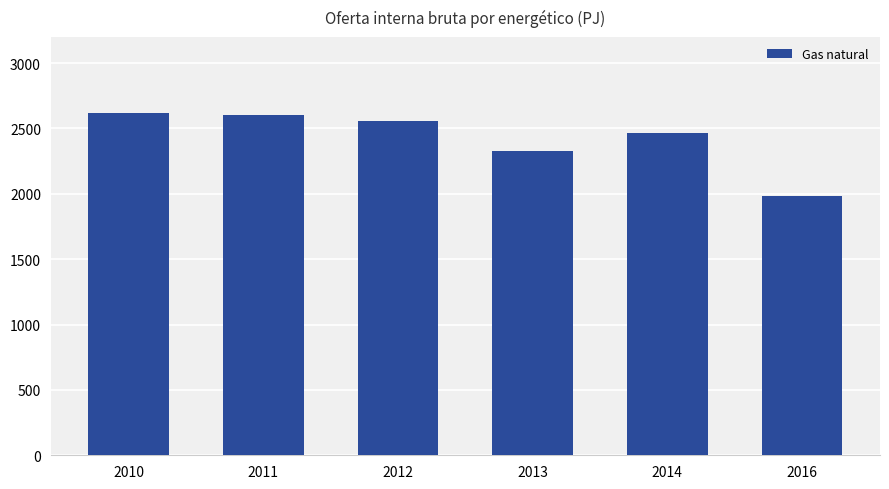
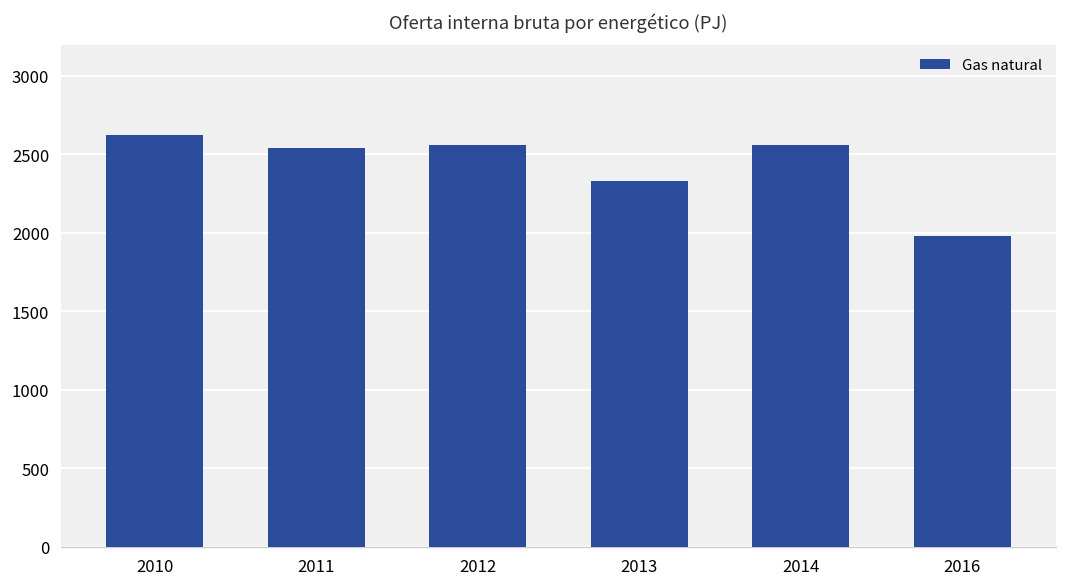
2011: 2610 -> 2540
2014: 2470 -> 2560
